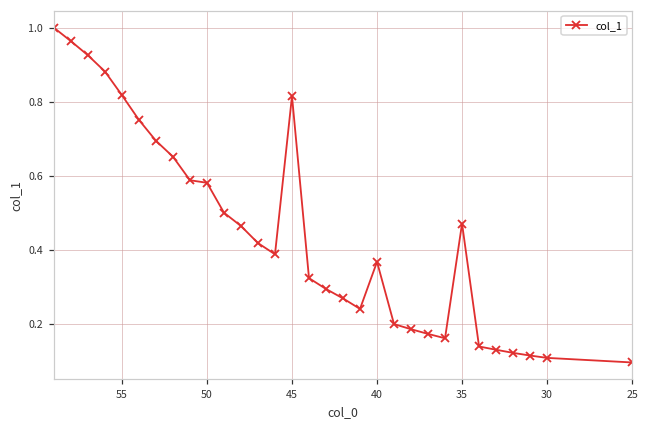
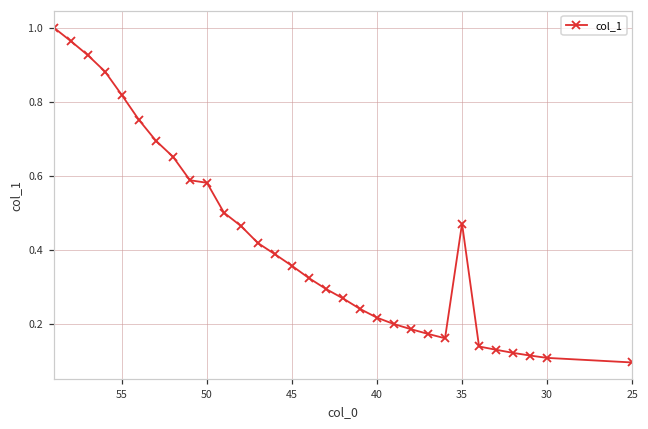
45: 0.82 -> 0.36
40: 0.37 -> 0.22
